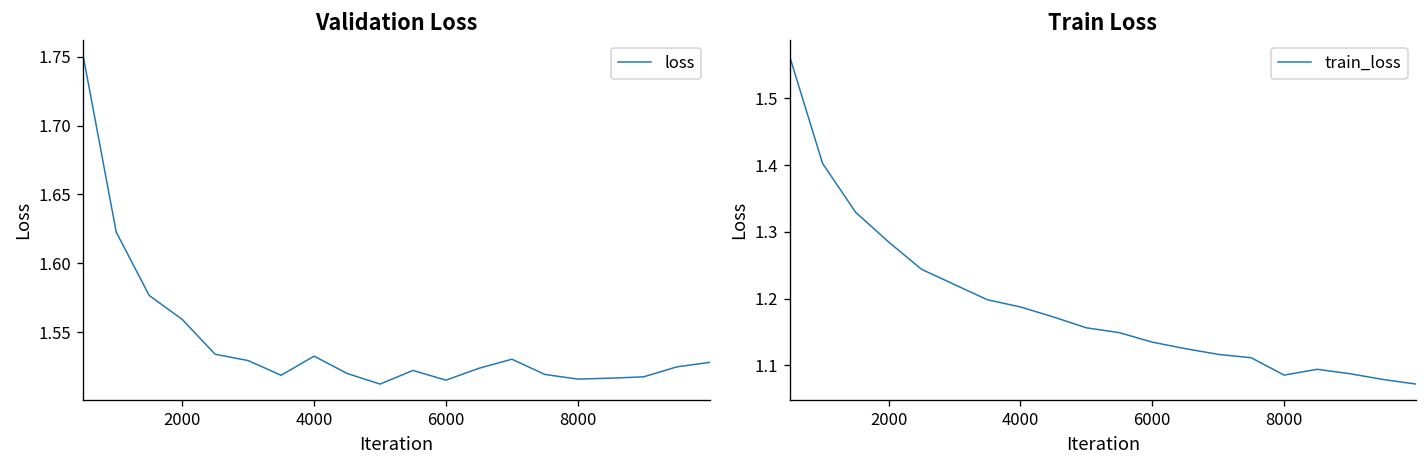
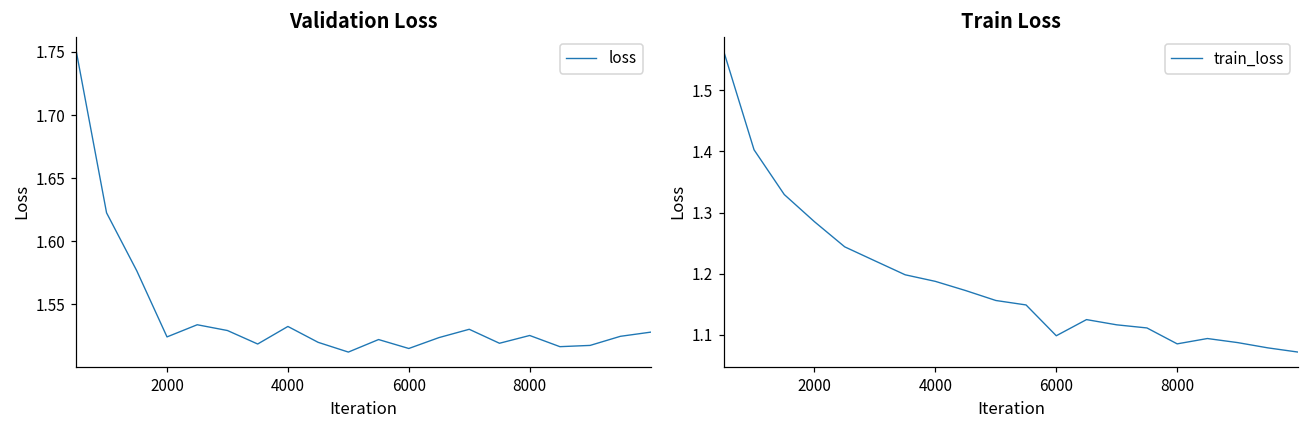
Validation Loss, 2000: 1.559 -> 1.524
Validation Loss, 8000: 1.516 -> 1.525
Train Loss, 6000: 1.13 -> 1.10
